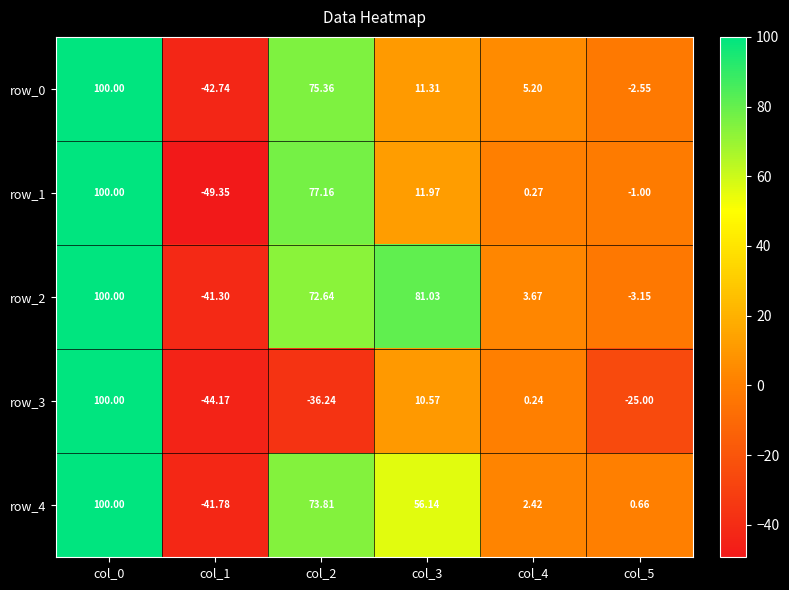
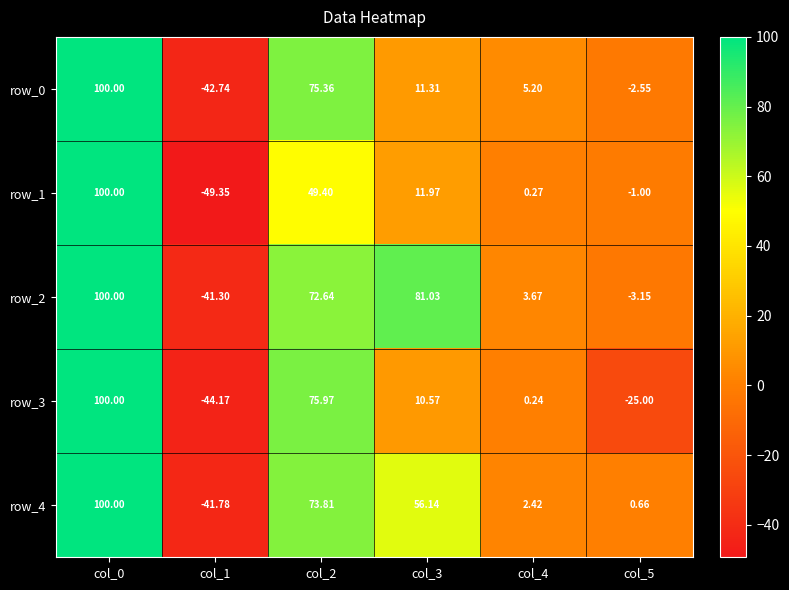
row_1, col_2: 77.16 -> 49.40
row_3, col_2: -36.24 -> 75.97
